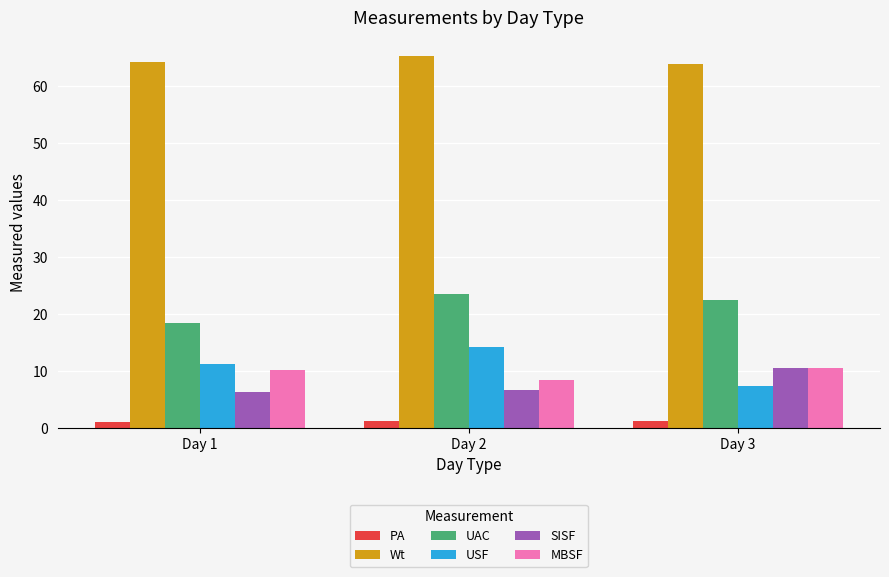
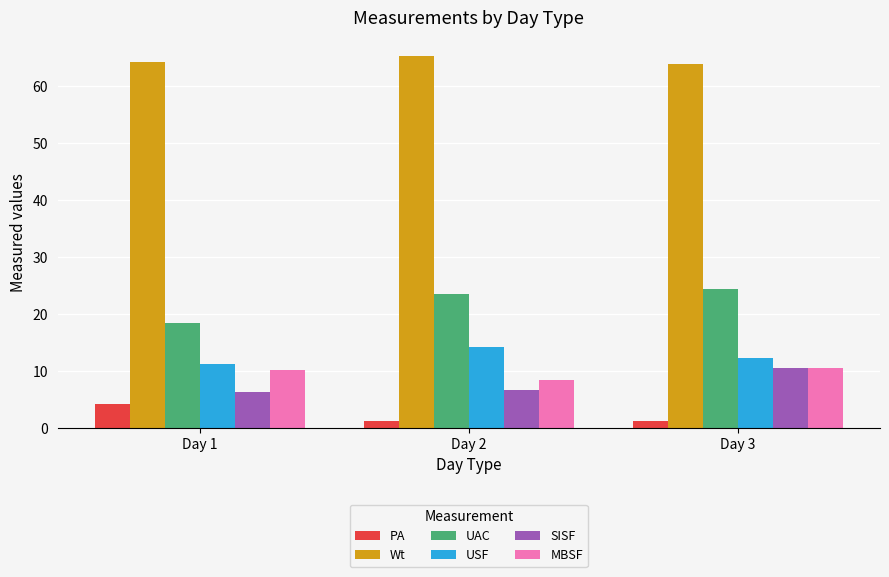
PA, Day 1: 1 -> 4
UAC, Day 3: 22 -> 24
USF, Day 3: 7 -> 12
